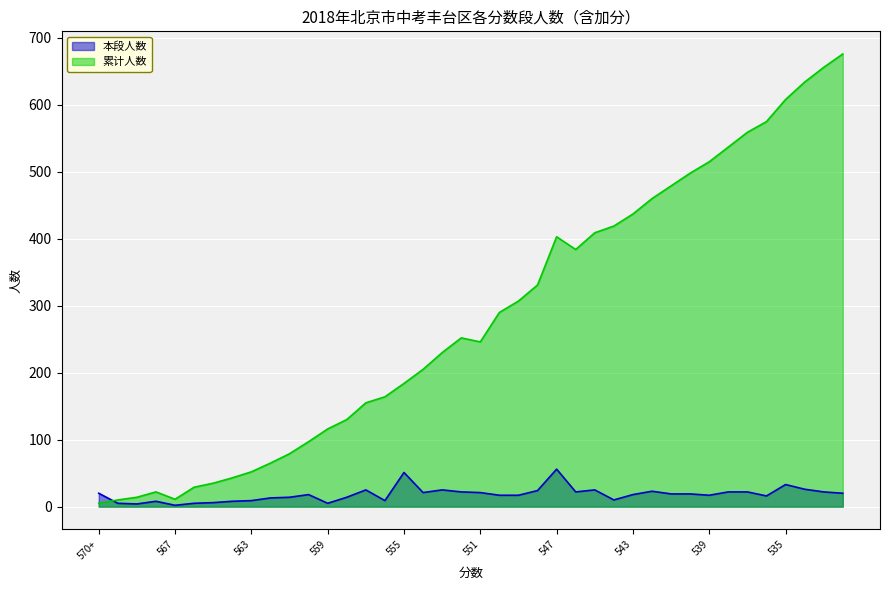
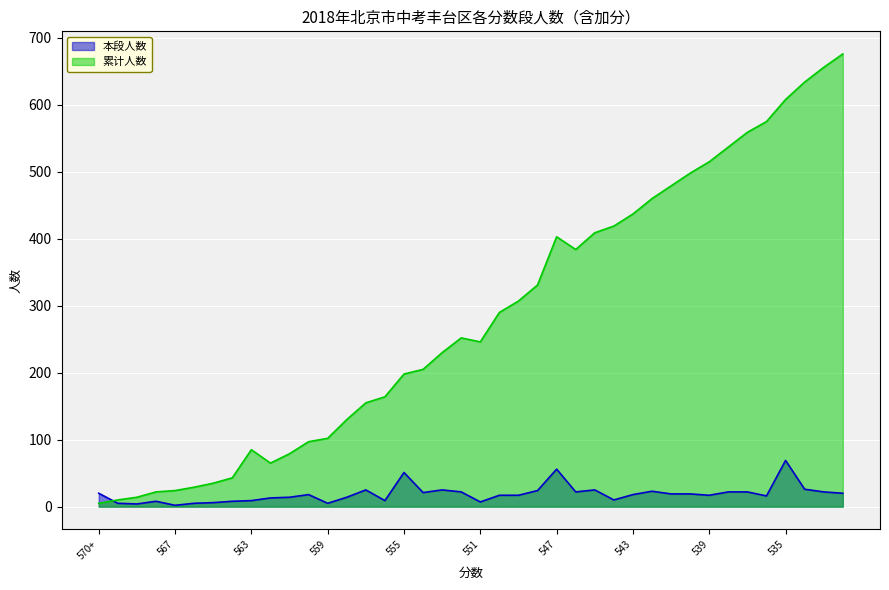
累计人数, 567: 10 -> 20
累计人数, 563: 50 -> 90
累计人数, 559: 120 -> 100
累计人数, 555: 180 -> 200
本段人数, 551: 20 -> 10
本段人数, 535: 30 -> 70
